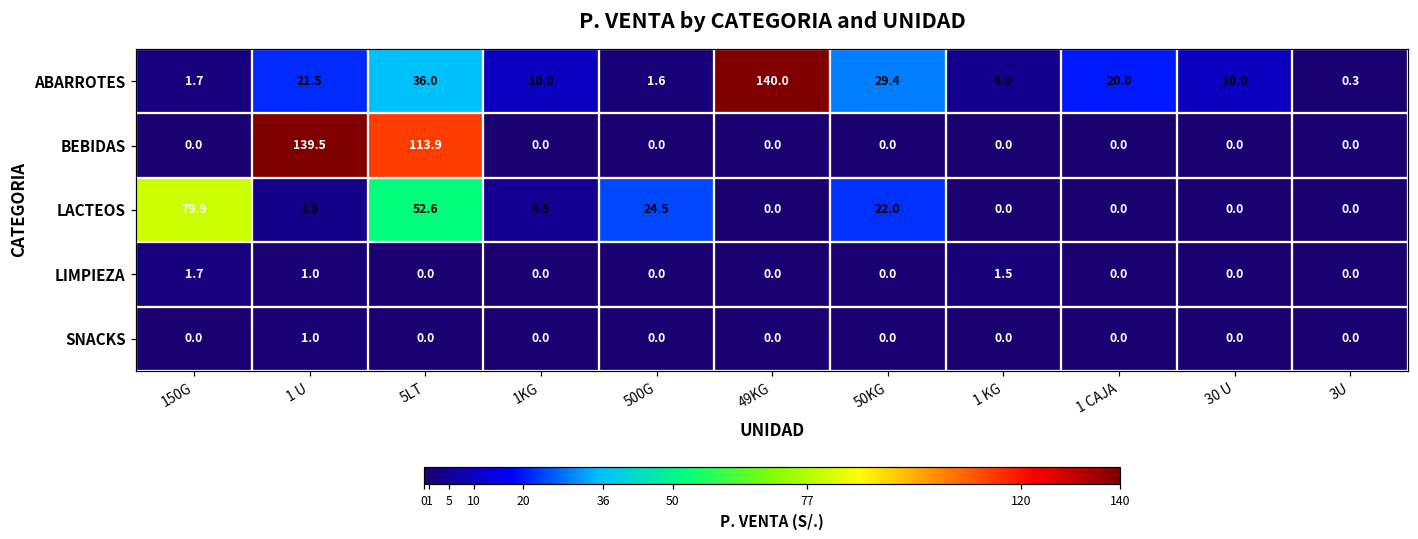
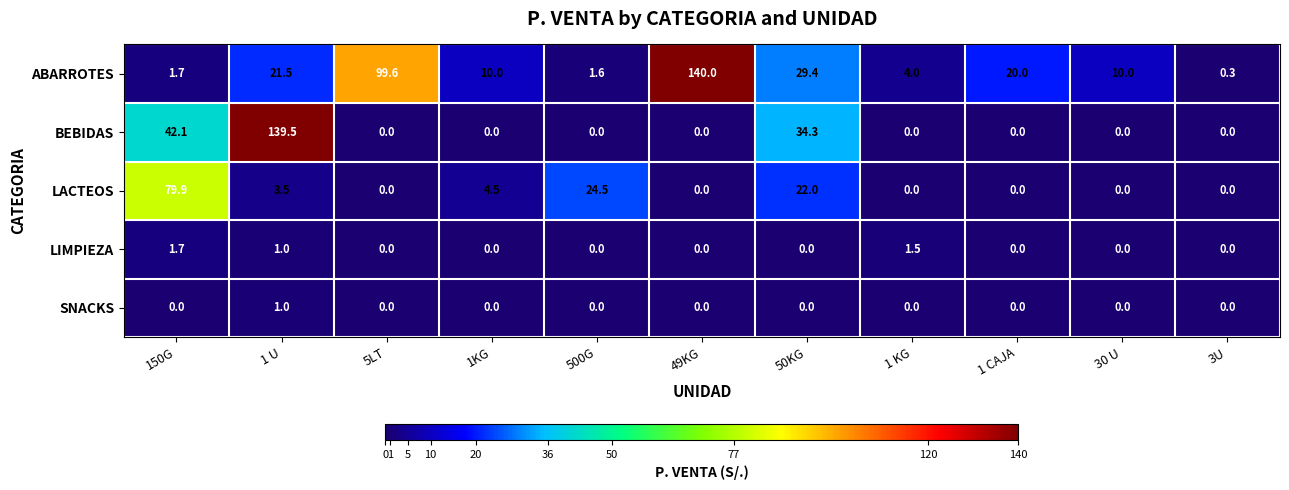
ABARROTES, 5LT: 36.0 -> 99.6
BEBIDAS, 150G: 0.0 -> 42.1
BEBIDAS, 5LT: 113.9 -> 0.0
BEBIDAS, 50KG: 0.0 -> 34.3
LACTEOS, 5LT: 52.6 -> 0.0
